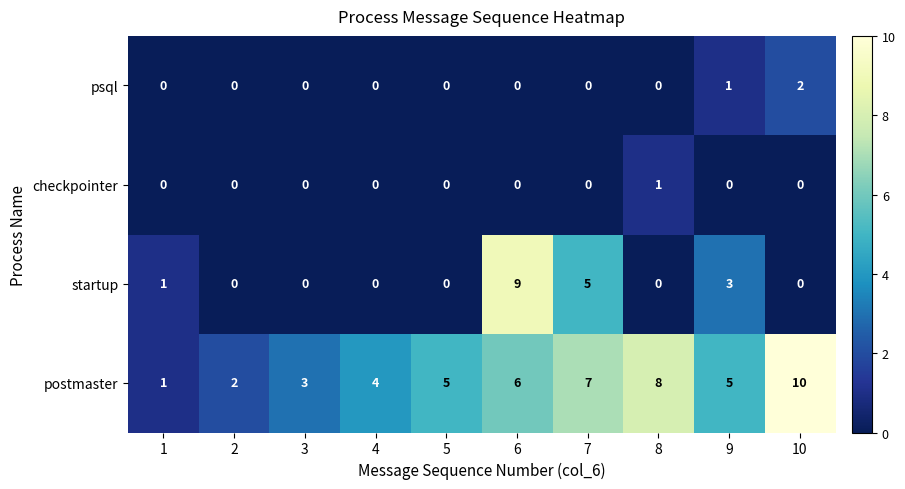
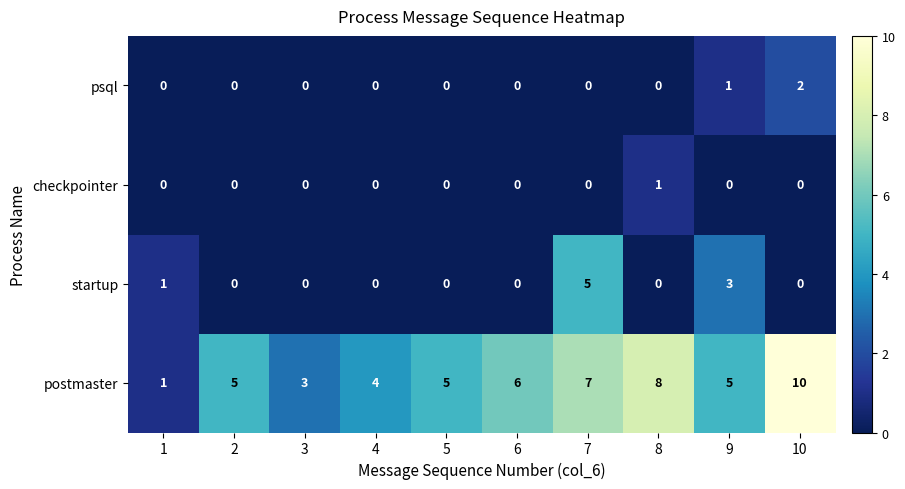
startup, 6: 9 -> 0
postmaster, 2: 2 -> 5
